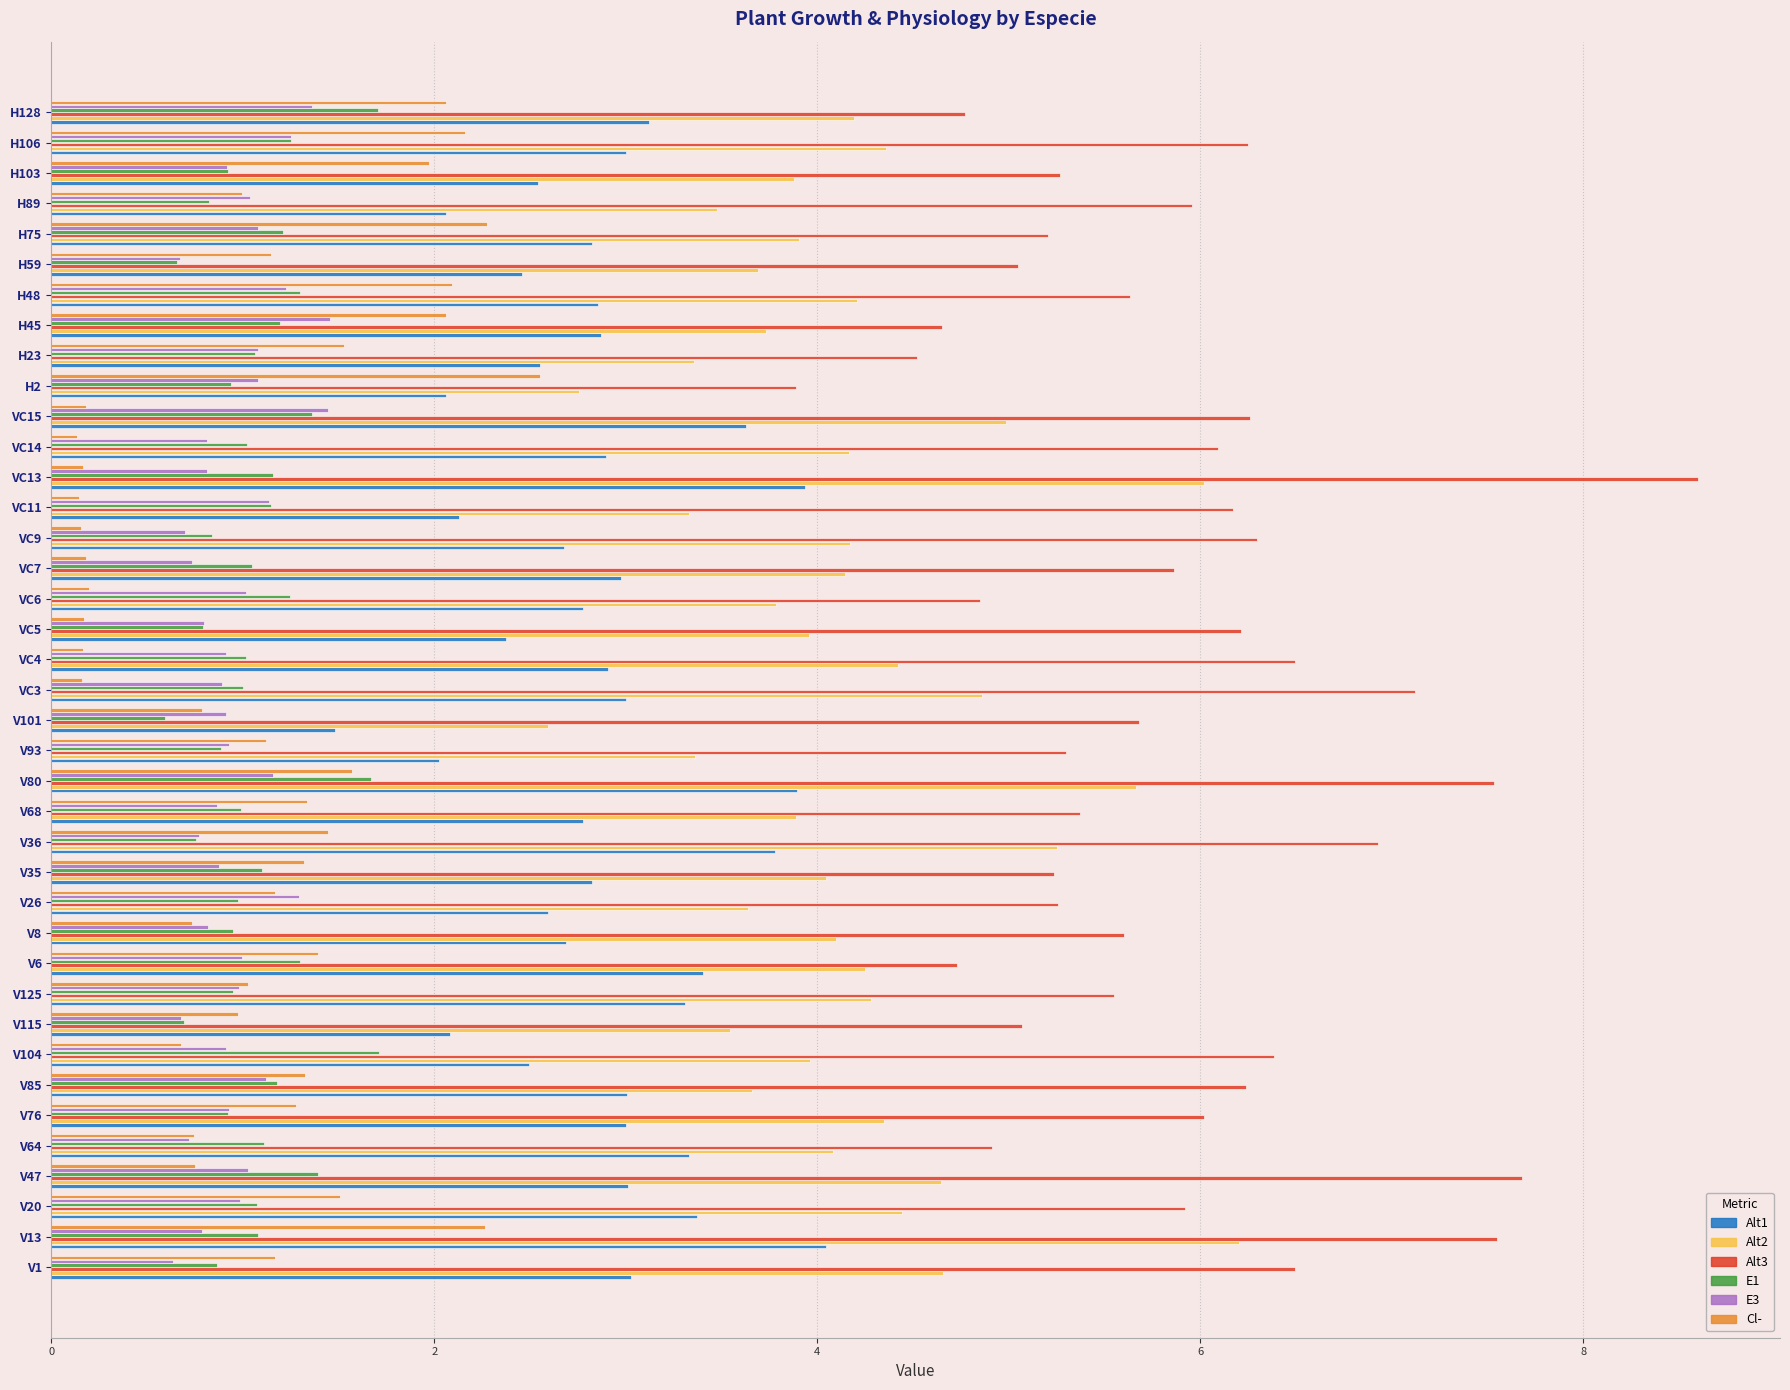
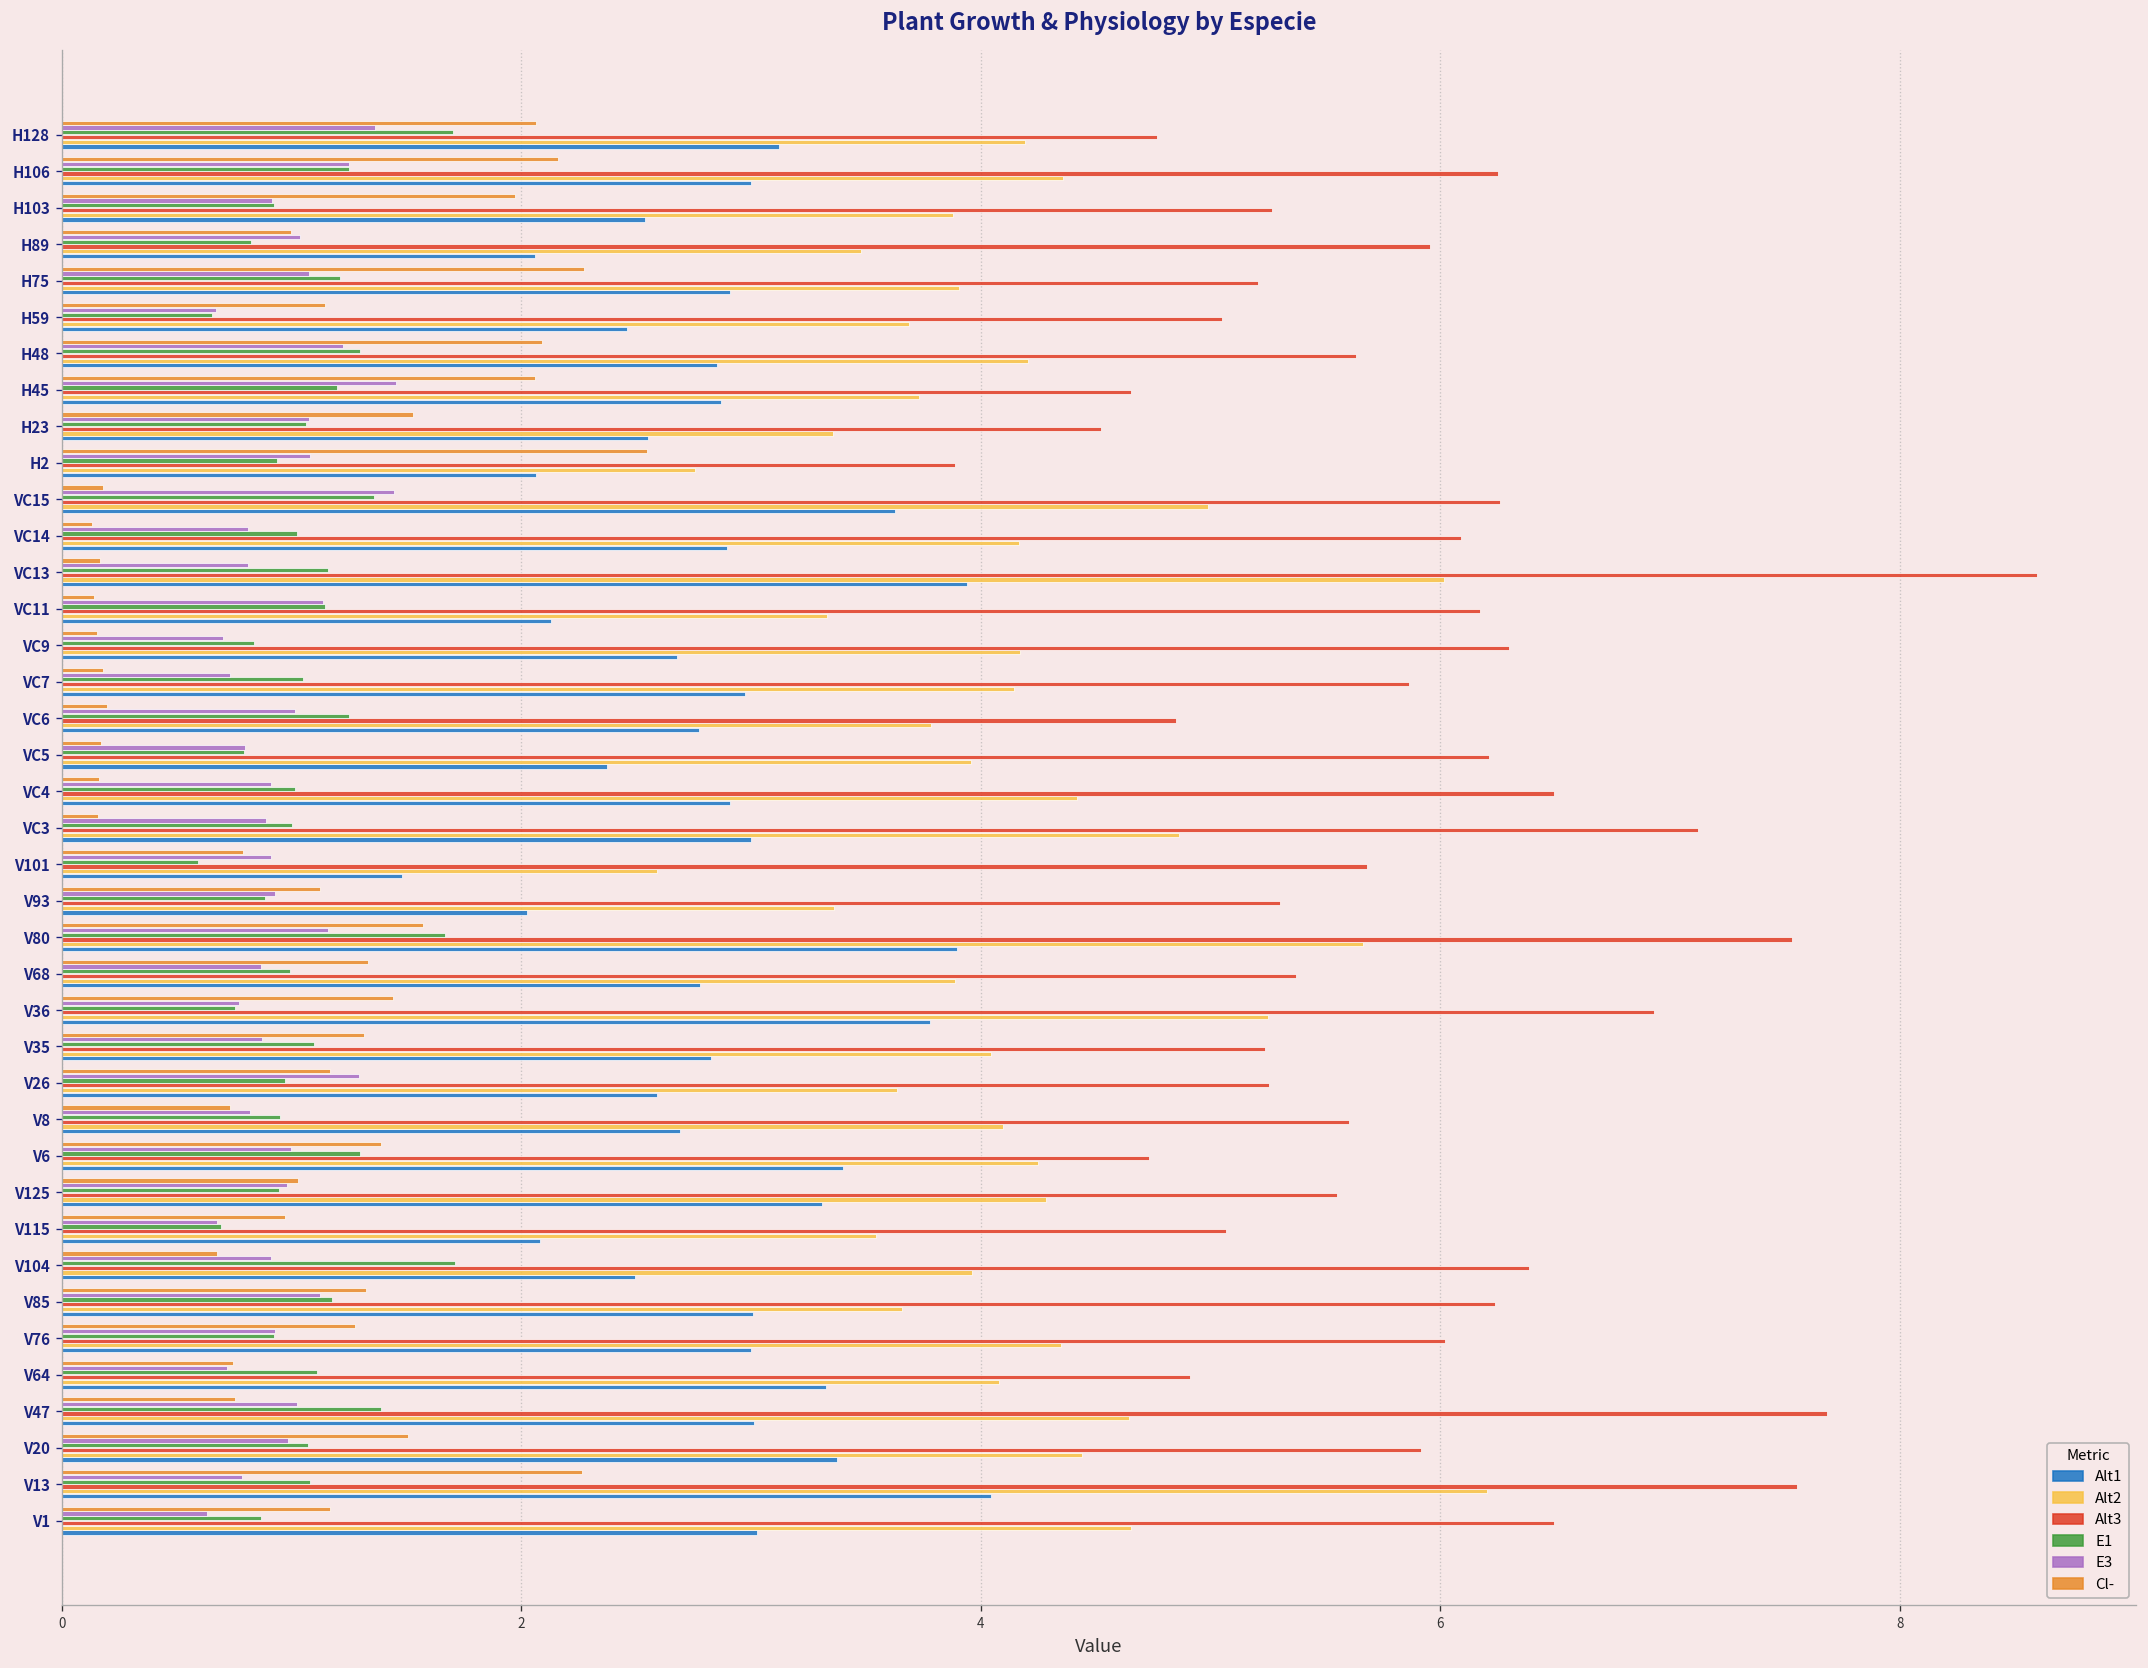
Alt1, H75: 2.82 -> 2.91
